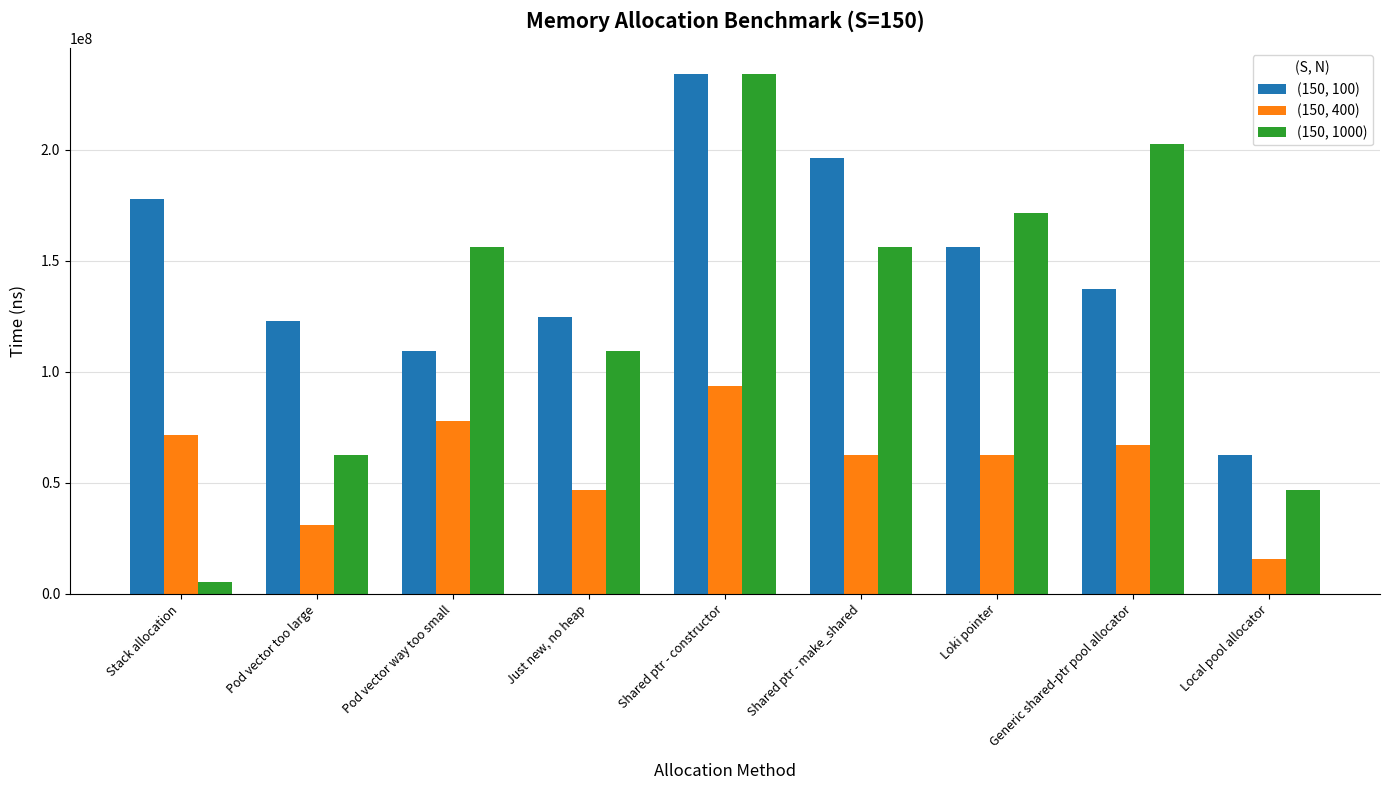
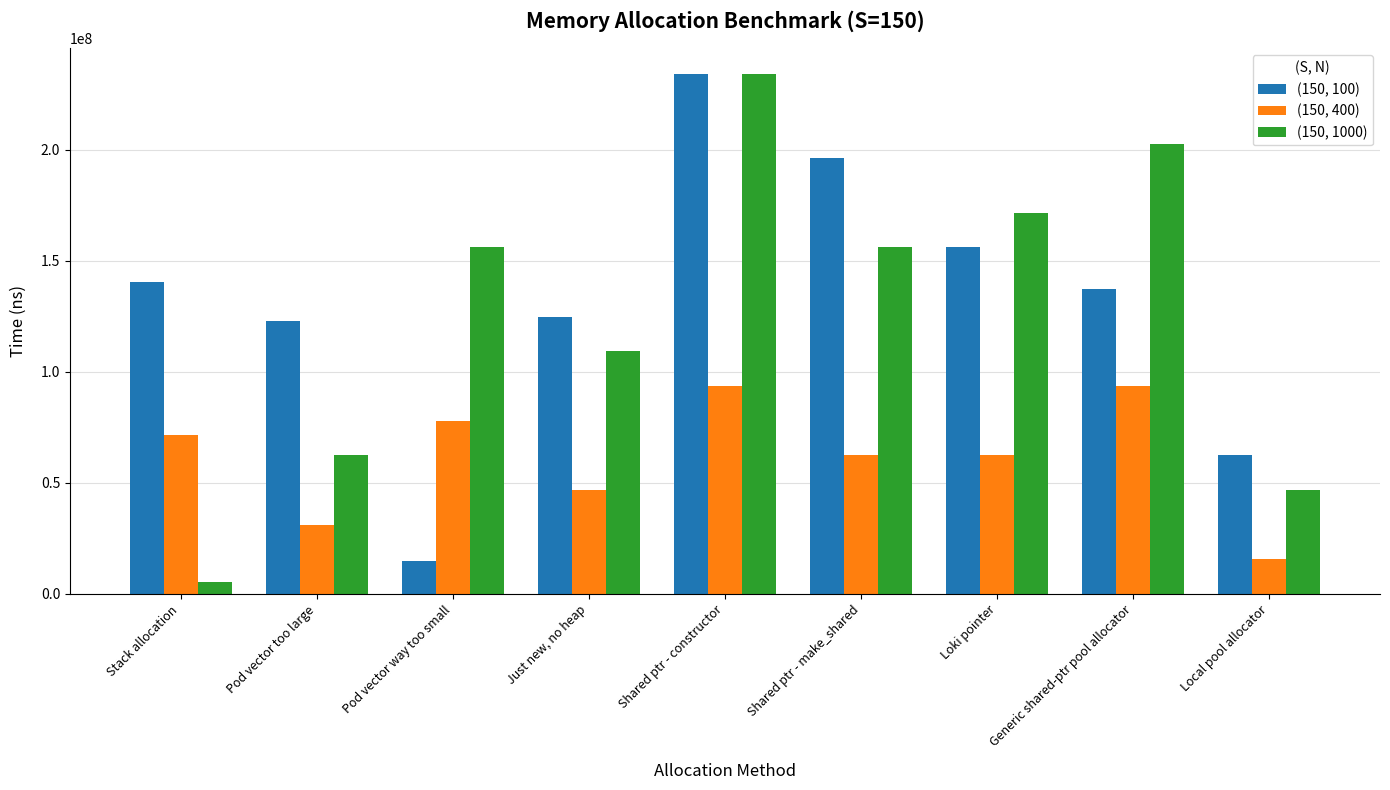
(150, 100), Stack allocation: 178000000 -> 140000000
(150, 100), Pod vector way too small: 109000000 -> 15000000
(150, 400), Generic shared-ptr pool allocator: 67000000 -> 94000000
